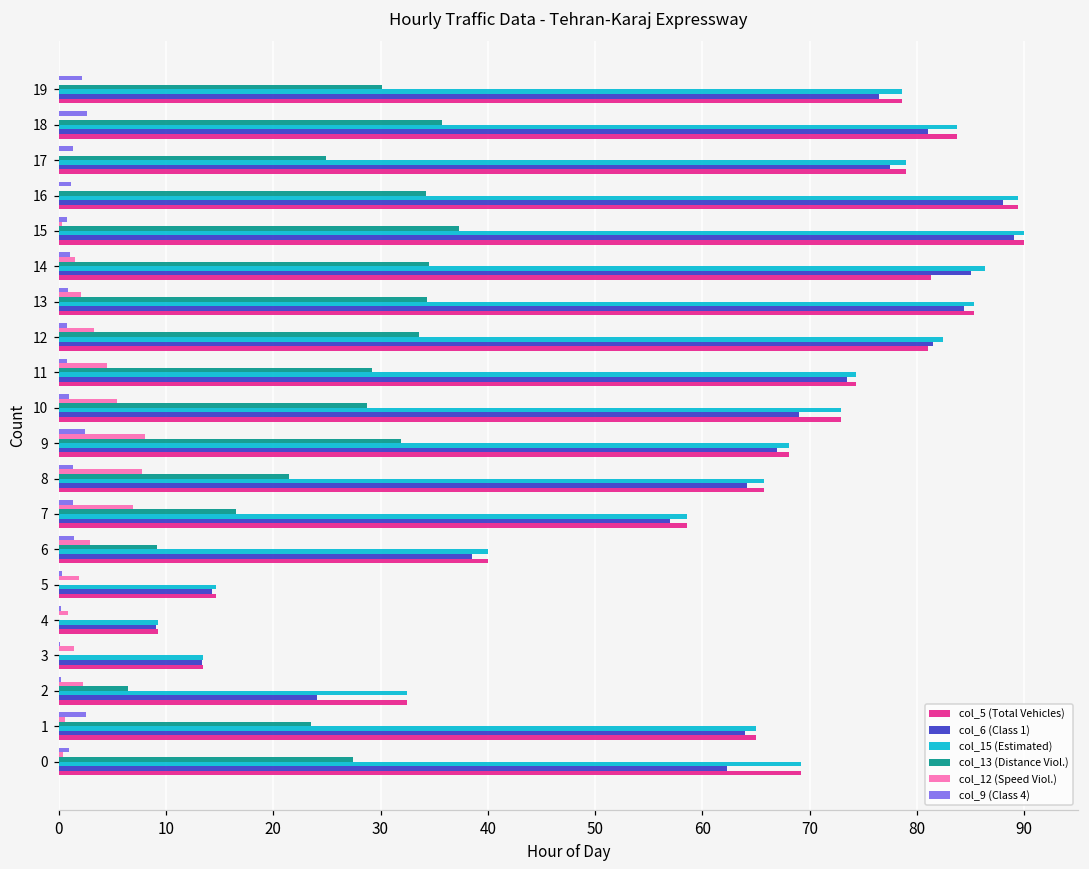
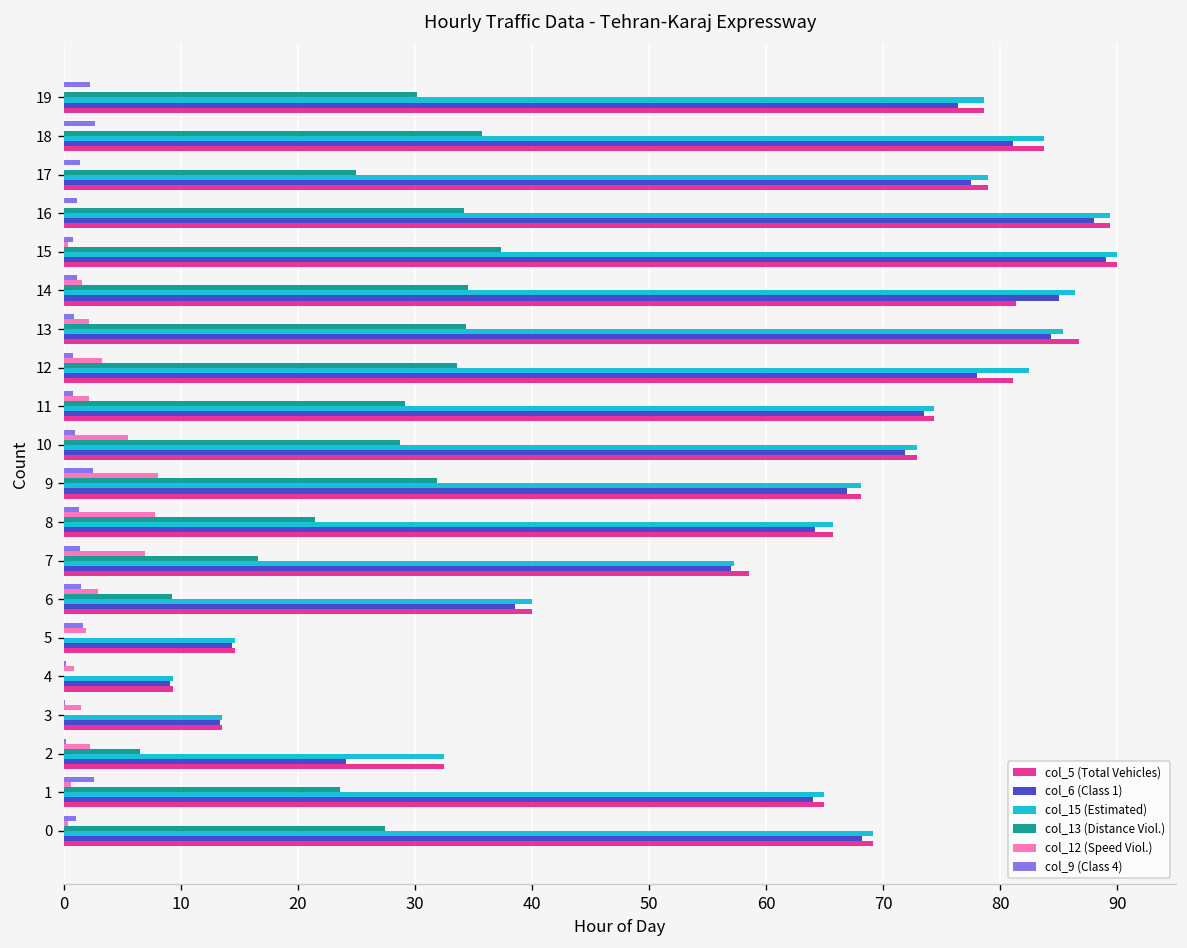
col_5 (Total Vehicles), 13: 85 -> 87
col_6 (Class 1), 12: 82 -> 78
col_12 (Speed Viol.), 11: 5 -> 2
col_6 (Class 1), 10: 69 -> 72
col_15 (Estimated), 7: 59 -> 57
col_9 (Class 4), 5: 0 -> 2
col_6 (Class 1), 0: 62 -> 68
